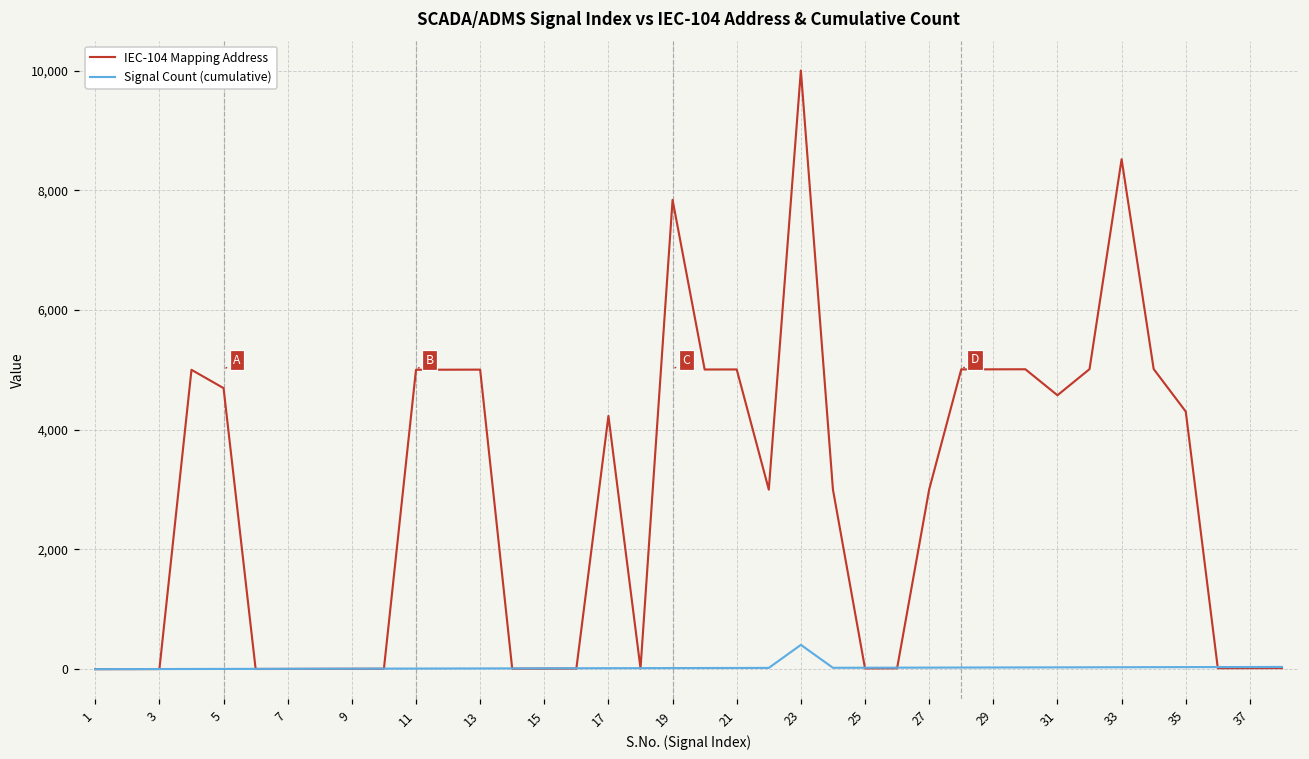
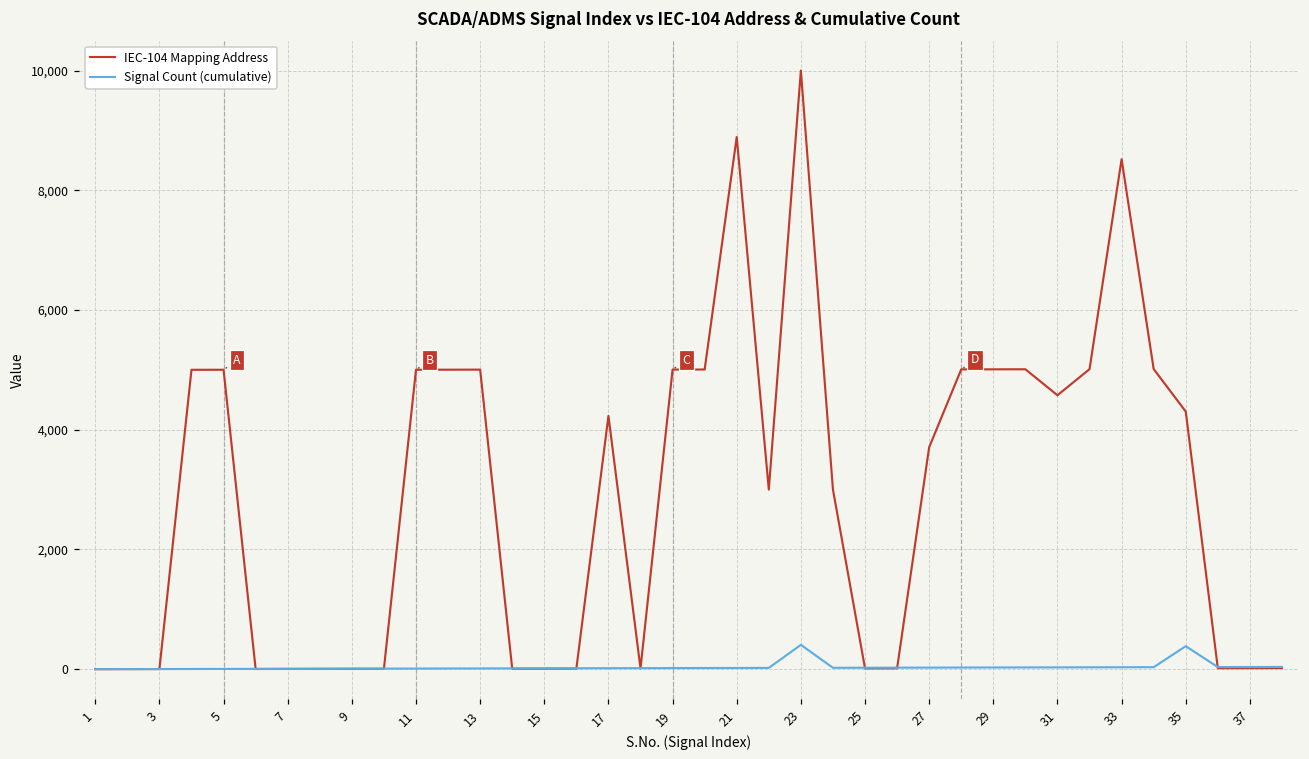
IEC-104 Mapping Address, 5: 4,700 -> 5,000
IEC-104 Mapping Address, 19: 7,800 -> 5,000
IEC-104 Mapping Address, 21: 5,000 -> 8,900
IEC-104 Mapping Address, 27: 3,000 -> 3,700
Signal Count (cumulative), 35: 0 -> 400
